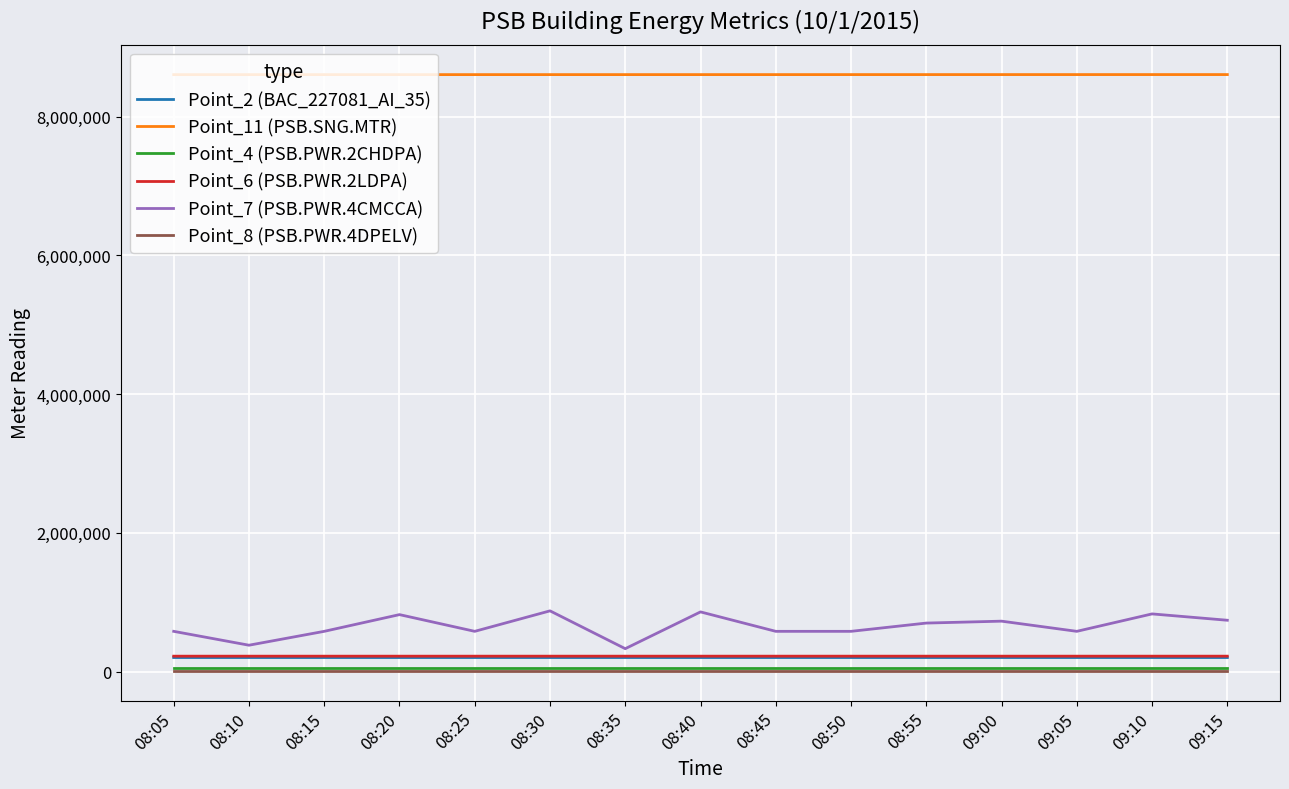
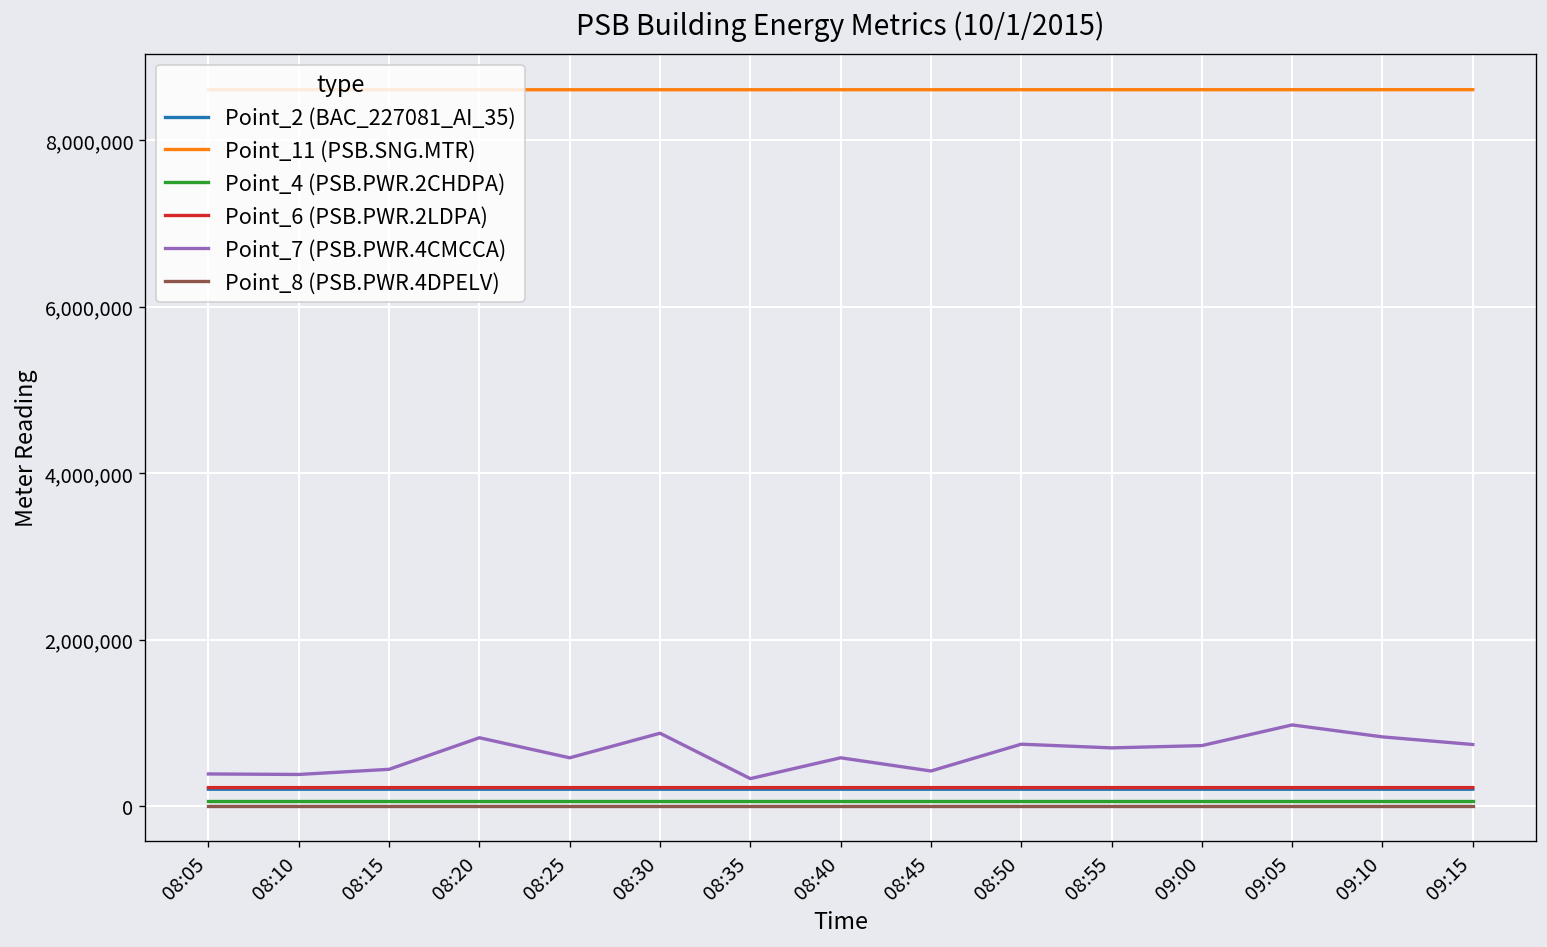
Point_7 (PSB.PWR.4CMCCA), 08:05: 600,000 -> 400,000
Point_7 (PSB.PWR.4CMCCA), 08:15: 600,000 -> 400,000
Point_7 (PSB.PWR.4CMCCA), 08:40: 900,000 -> 600,000
Point_7 (PSB.PWR.4CMCCA), 08:45: 600,000 -> 400,000
Point_7 (PSB.PWR.4CMCCA), 08:50: 600,000 -> 700,000
Point_7 (PSB.PWR.4CMCCA), 09:05: 600,000 -> 1,000,000
